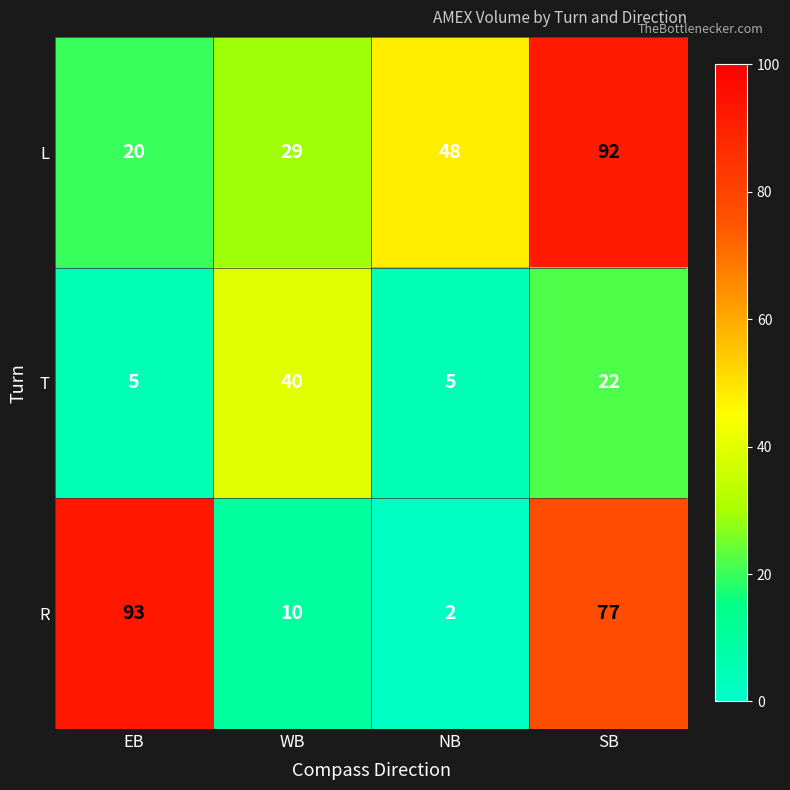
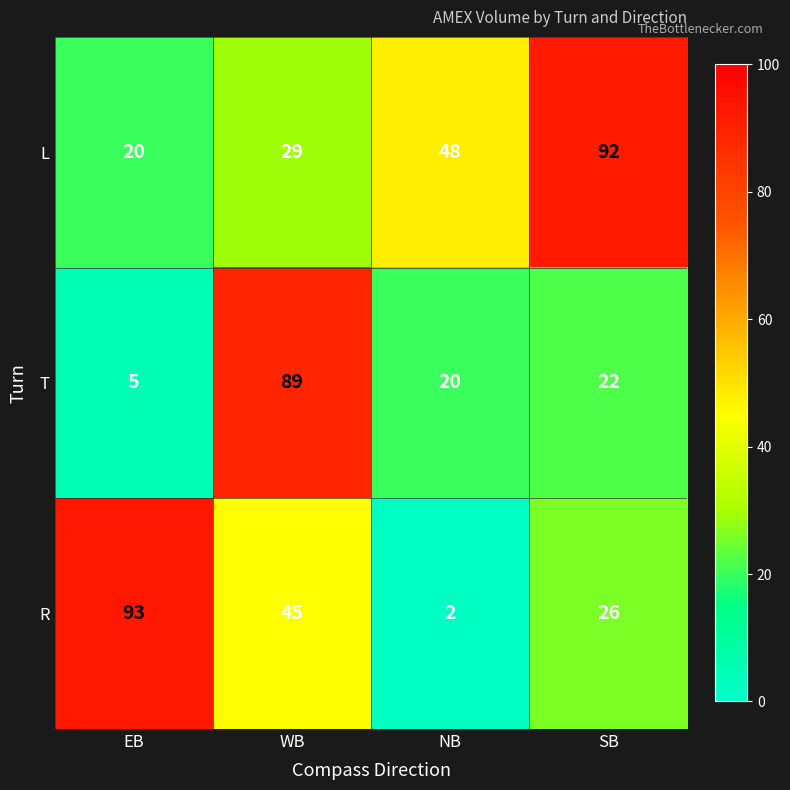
T, WB: 40 -> 89
T, NB: 5 -> 20
R, WB: 10 -> 45
R, SB: 77 -> 26
